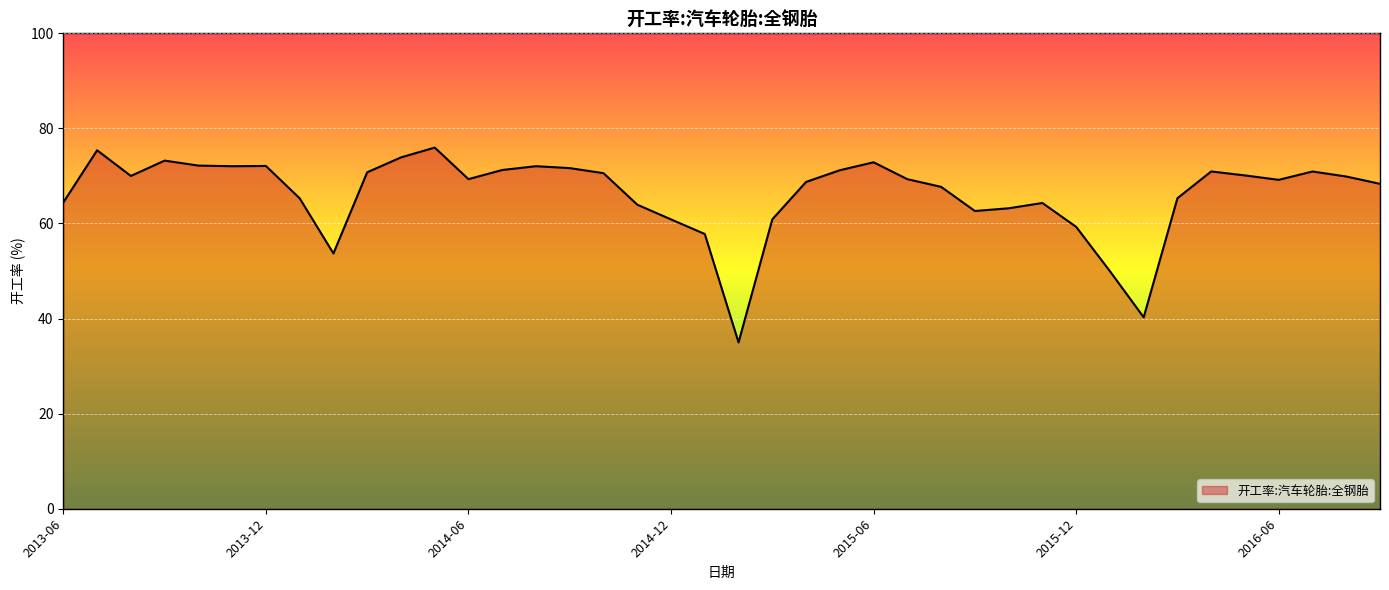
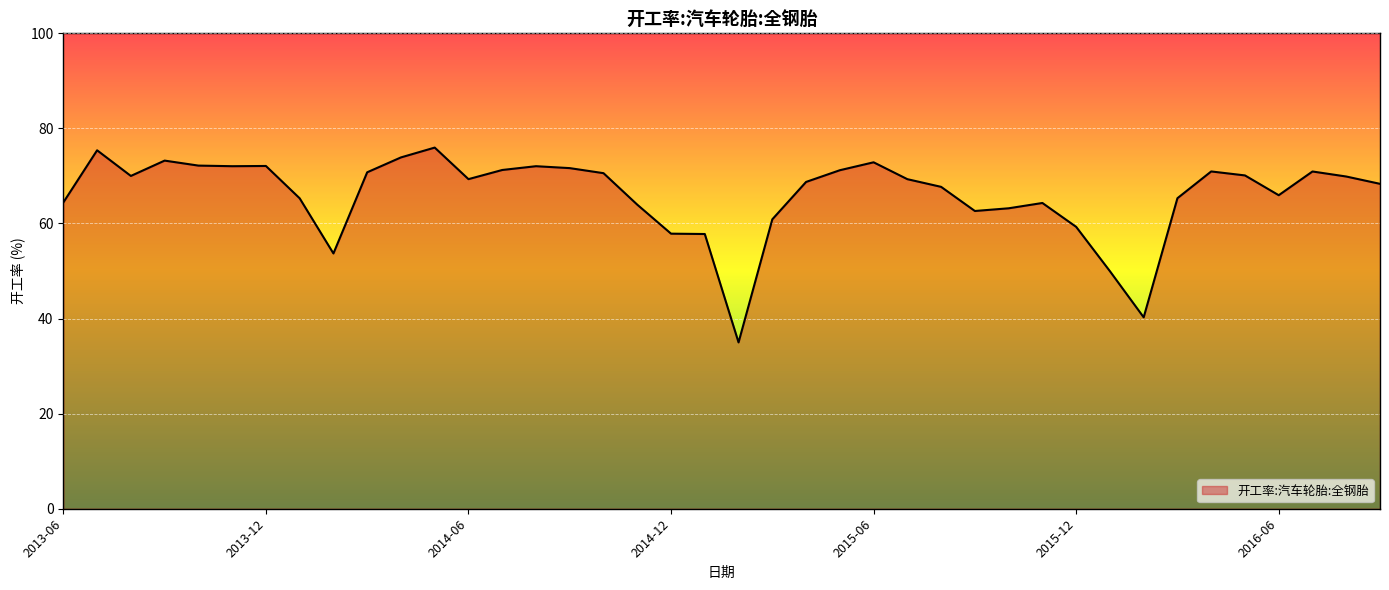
2014-12: 61 -> 58
2016-06: 69 -> 66
